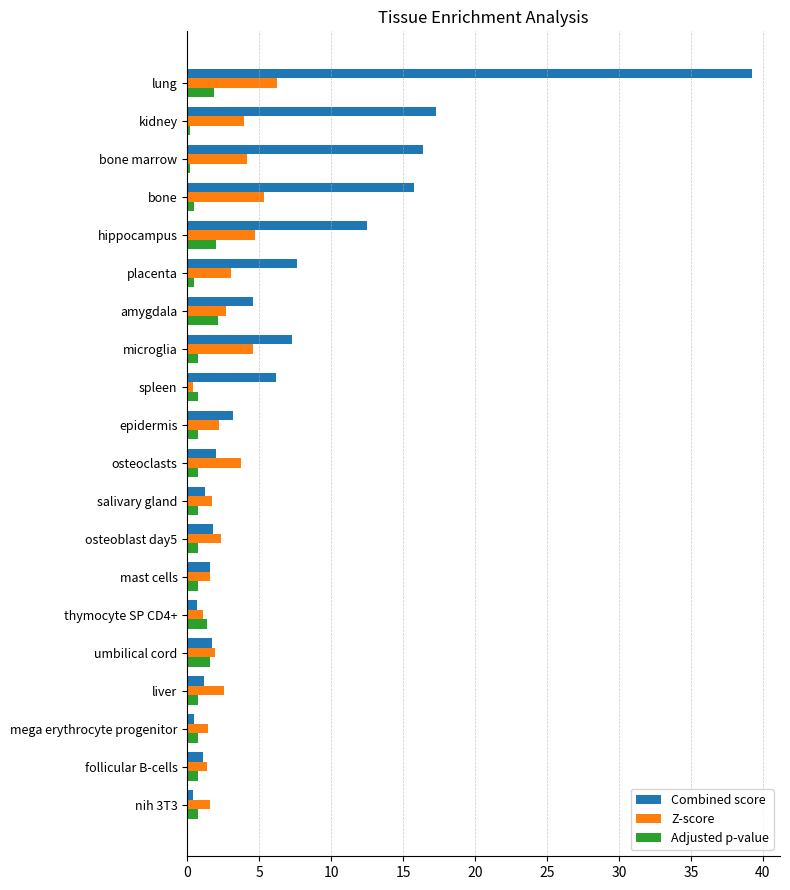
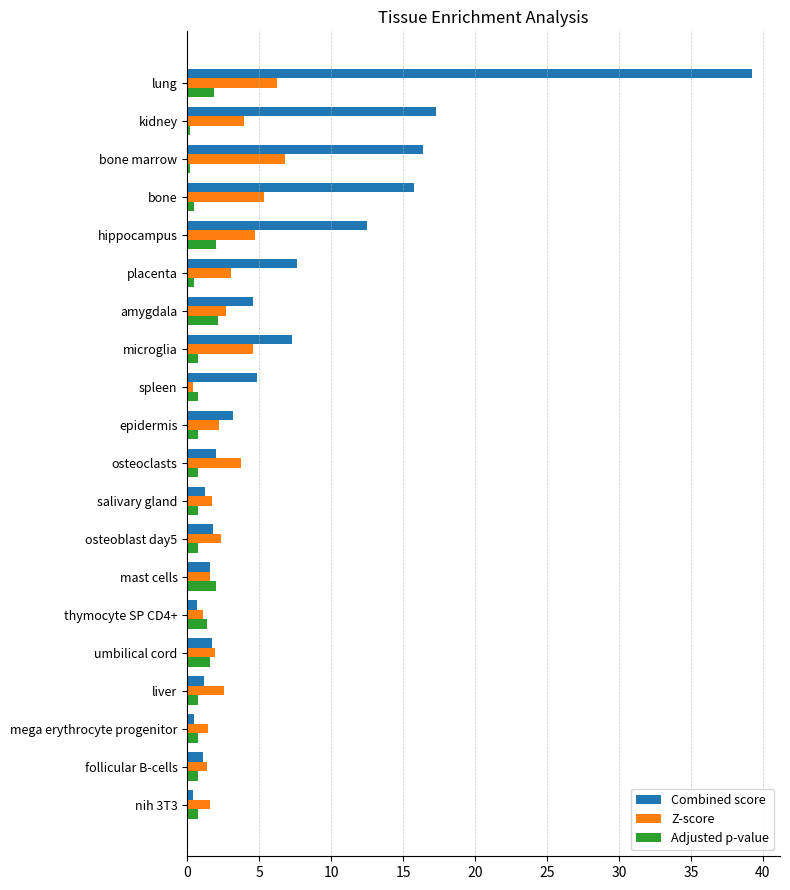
Z-score, bone marrow: 4.2 -> 6.8
Combined score, spleen: 6.2 -> 4.9
Adjusted p-value, mast cells: 0.8 -> 2.0
